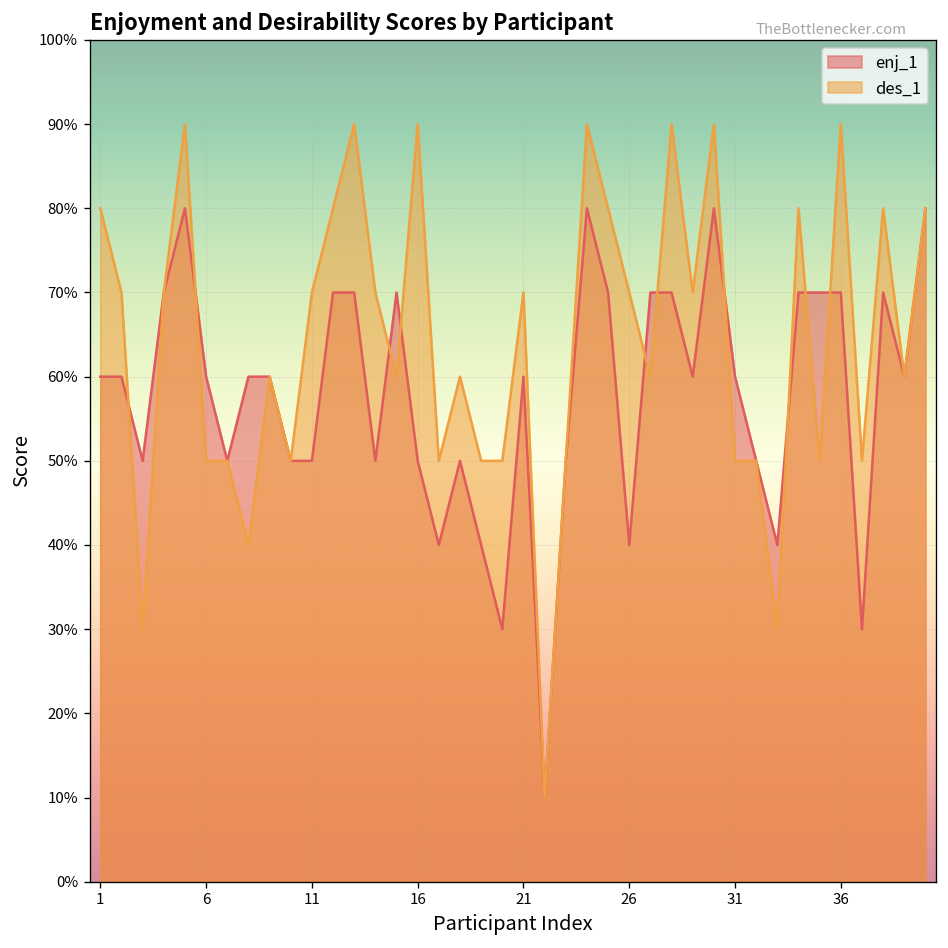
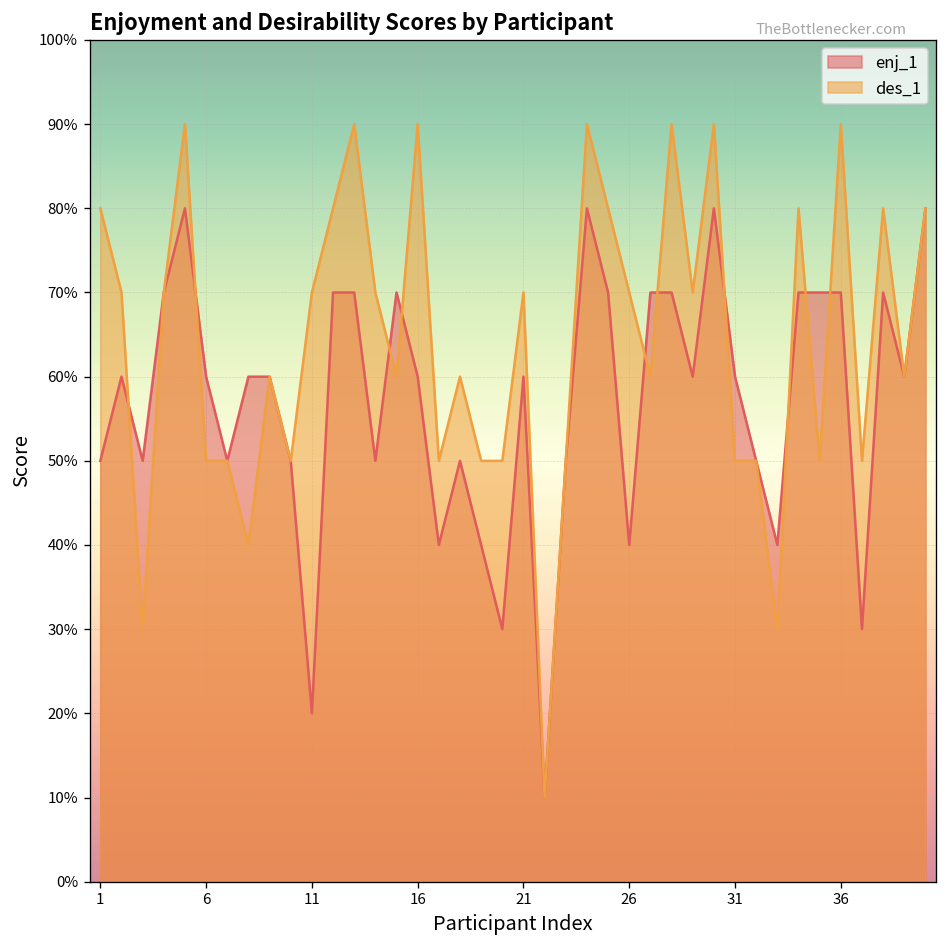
enj_1, 1: 60% -> 50%
enj_1, 11: 50% -> 20%
enj_1, 16: 50% -> 60%
